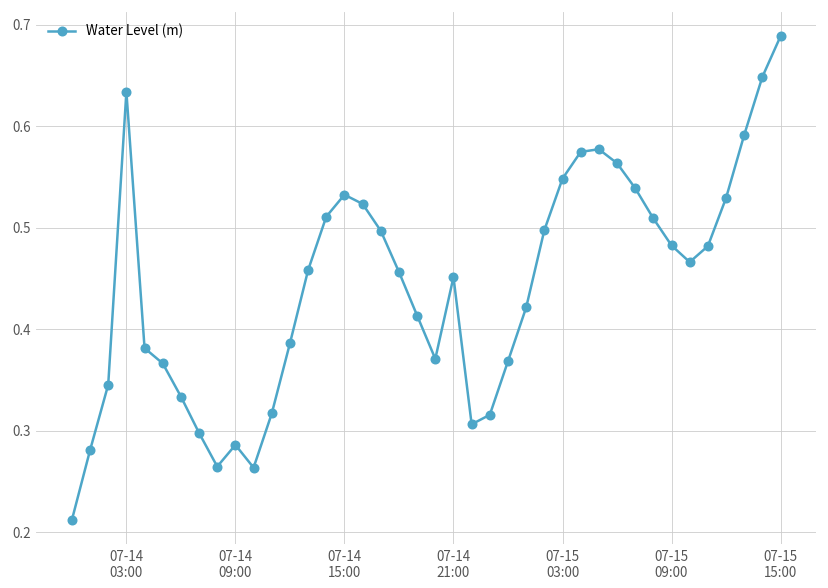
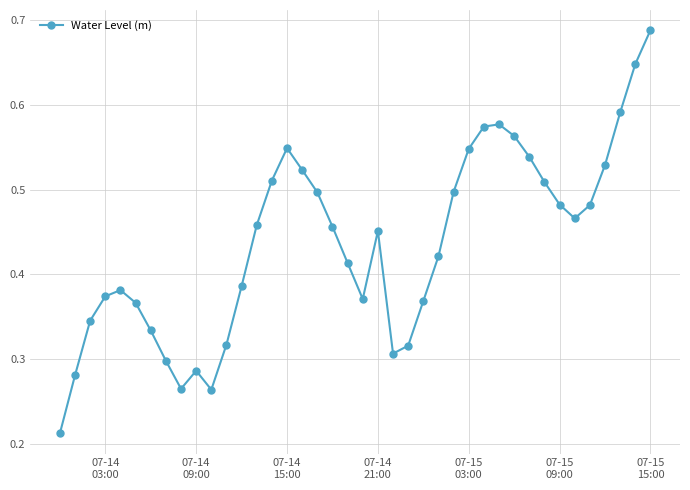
07-14 03:00: 0.63 -> 0.37
07-14 15:00: 0.53 -> 0.55
